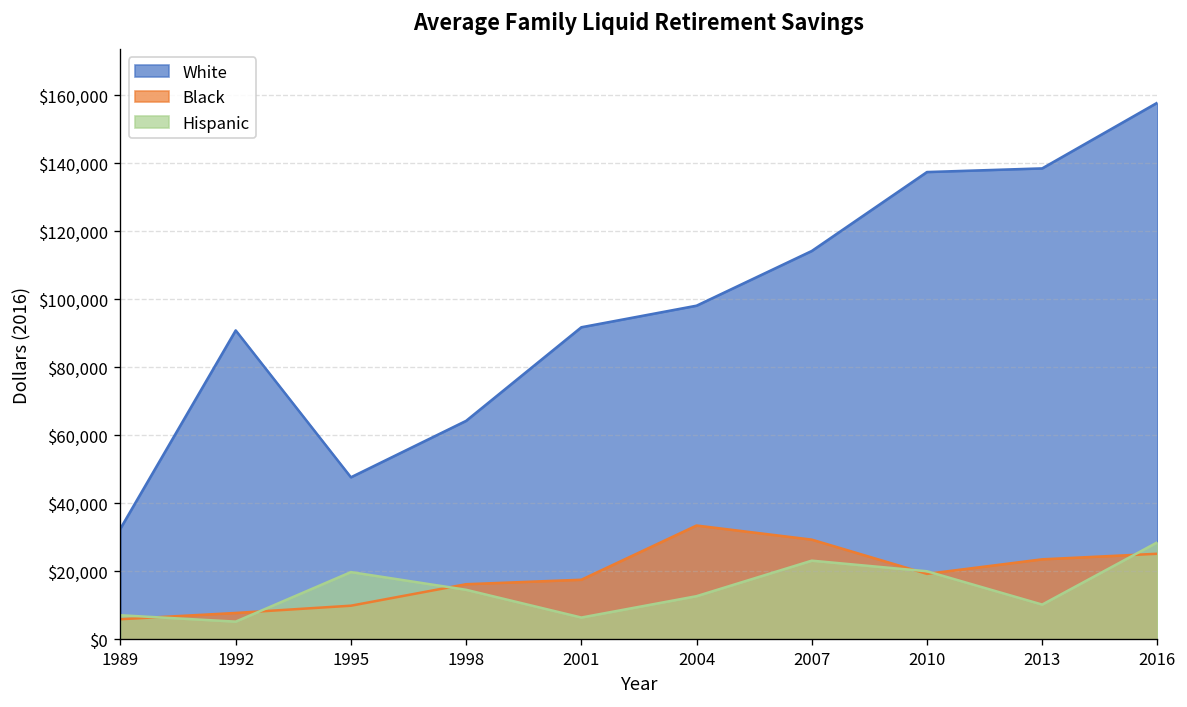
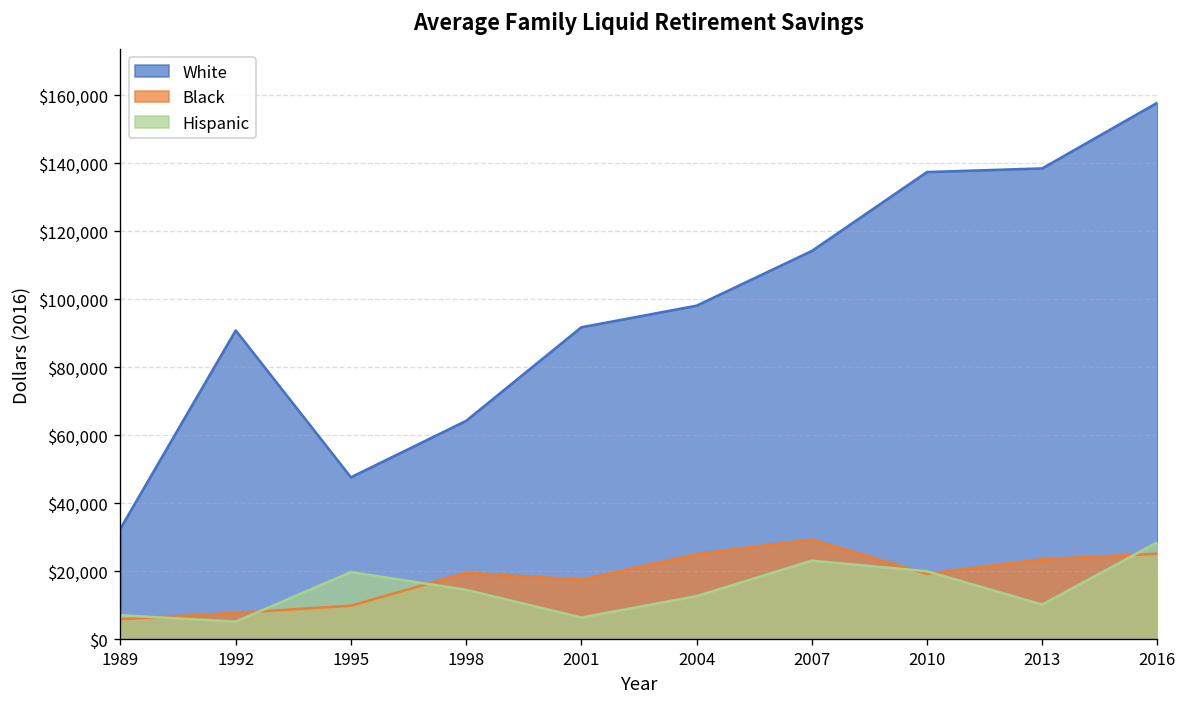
Black, 1998: $16,000 -> $20,000
Black, 2004: $34,000 -> $25,000
